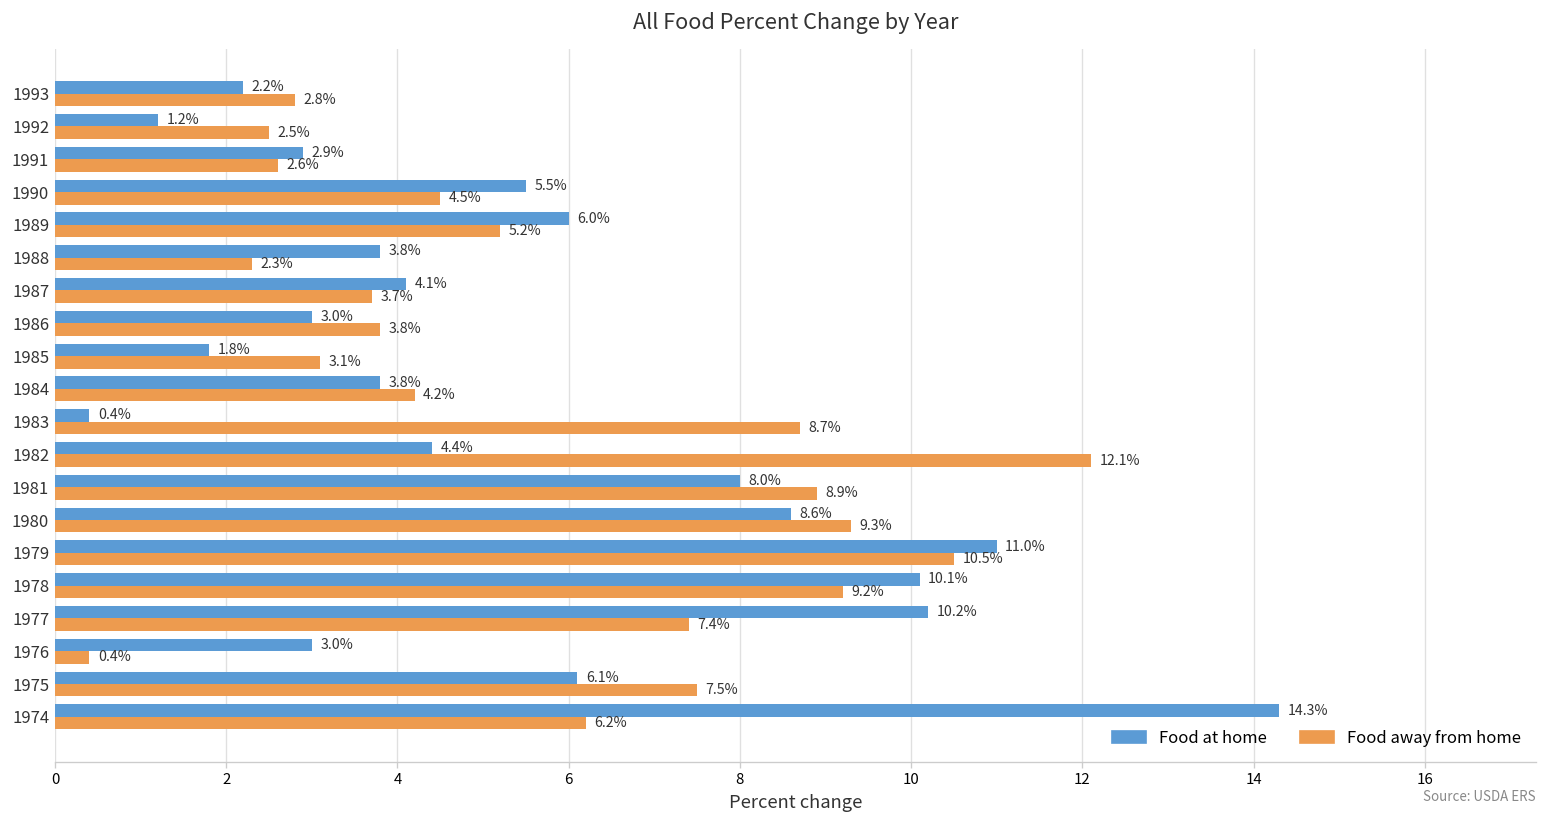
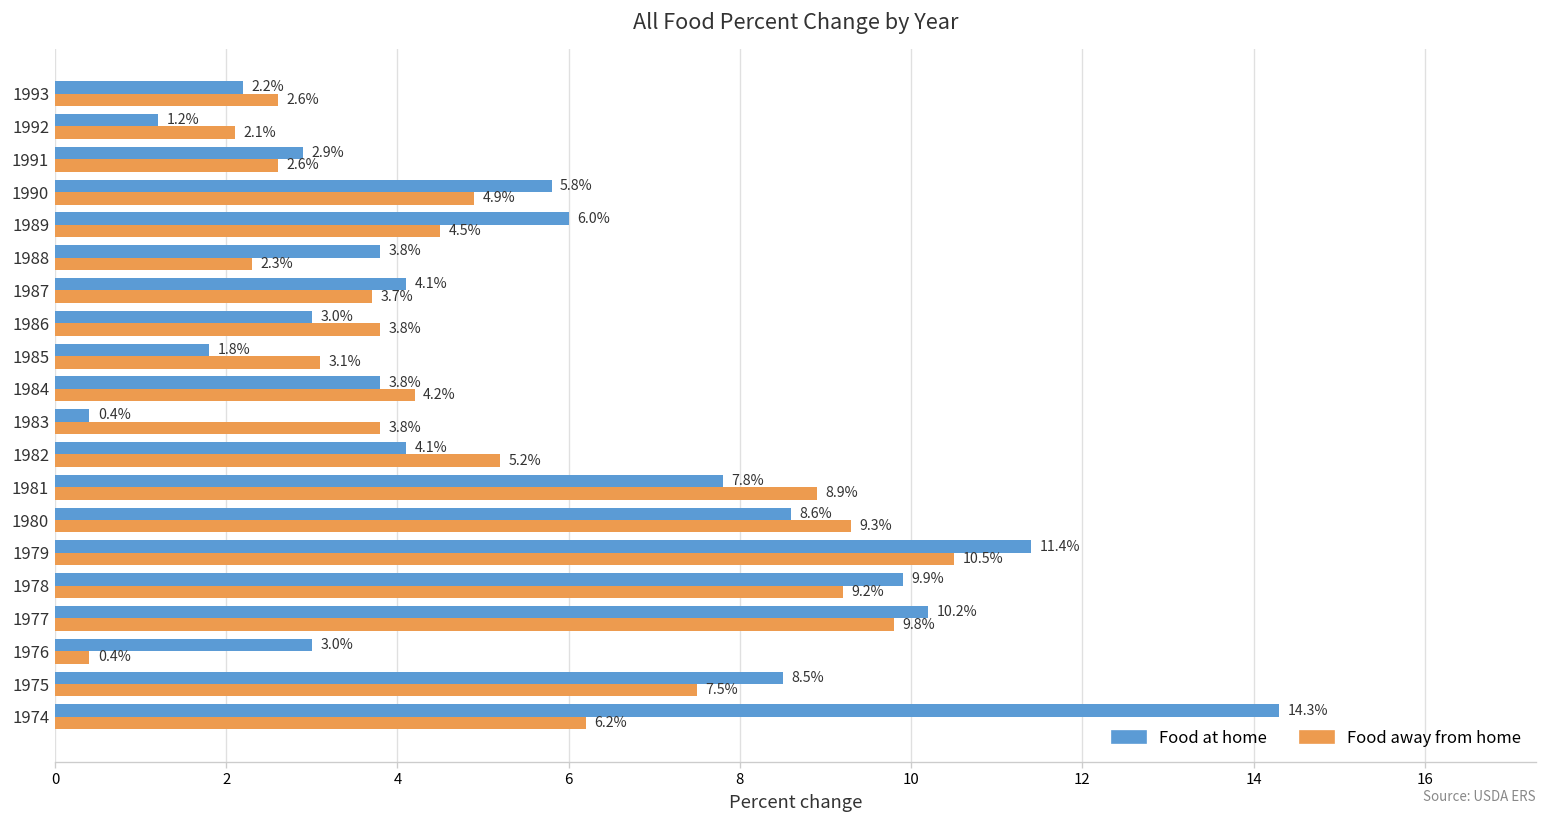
Food away from home, 1993: 2.8% -> 2.6%
Food away from home, 1992: 2.5% -> 2.1%
Food at home, 1990: 5.5% -> 5.8%
Food away from home, 1990: 4.5% -> 4.9%
Food away from home, 1989: 5.2% -> 4.5%
Food away from home, 1983: 8.7% -> 3.8%
Food at home, 1982: 4.4% -> 4.1%
Food away from home, 1982: 12.1% -> 5.2%
Food at home, 1981: 8.0% -> 7.8%
Food at home, 1979: 11.0% -> 11.4%
Food at home, 1978: 10.1% -> 9.9%
Food away from home, 1977: 7.4% -> 9.8%
Food at home, 1975: 6.1% -> 8.5%
